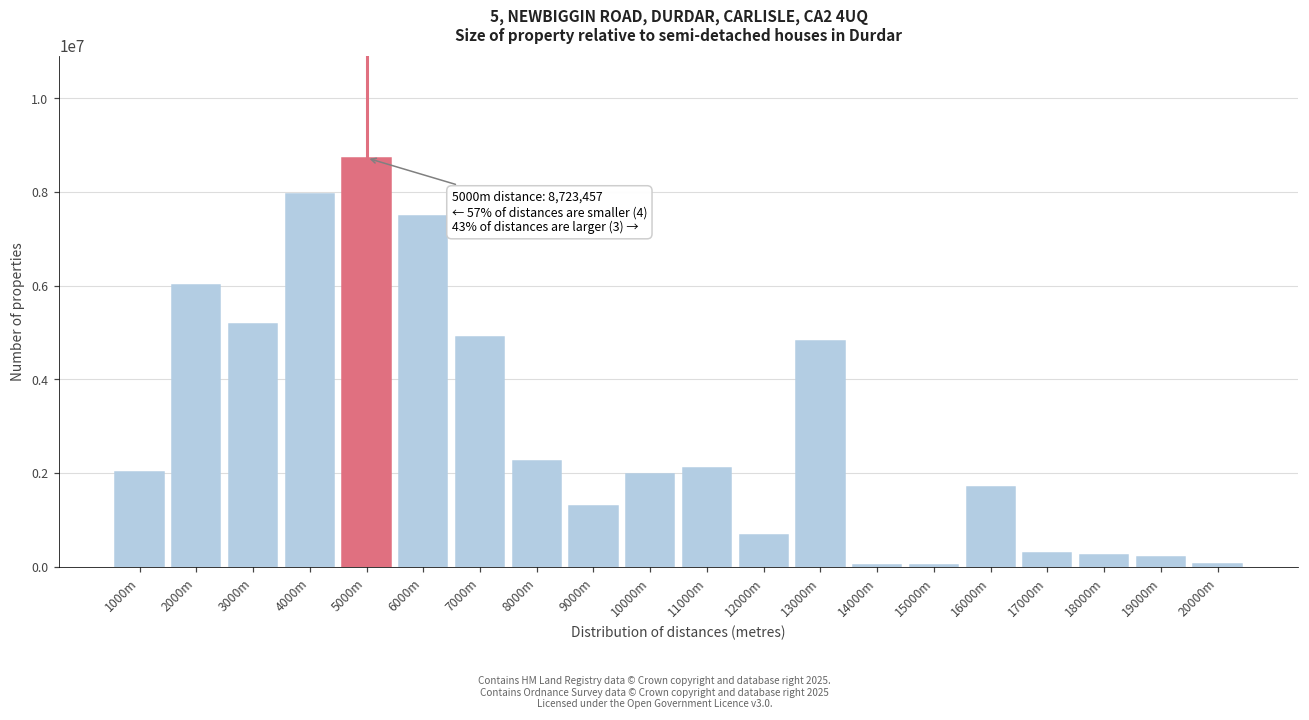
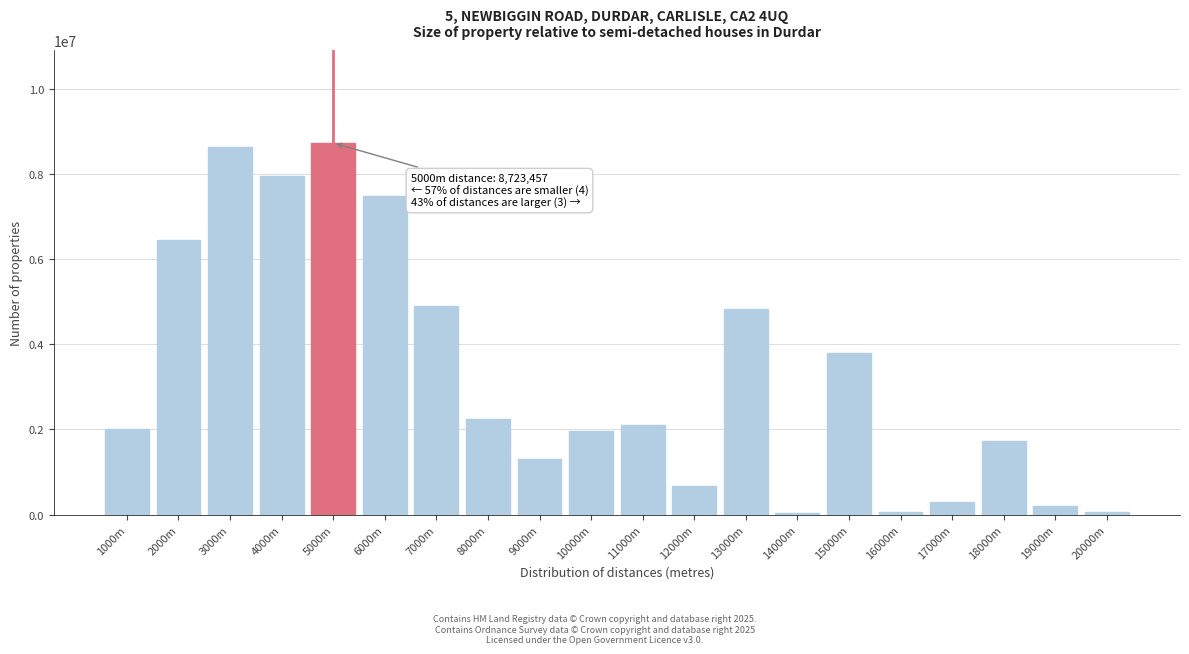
2000m: 6000000 -> 6400000
3000m: 5200000 -> 8600000
15000m: 0 -> 3800000
16000m: 1700000 -> 100000
18000m: 300000 -> 1700000
